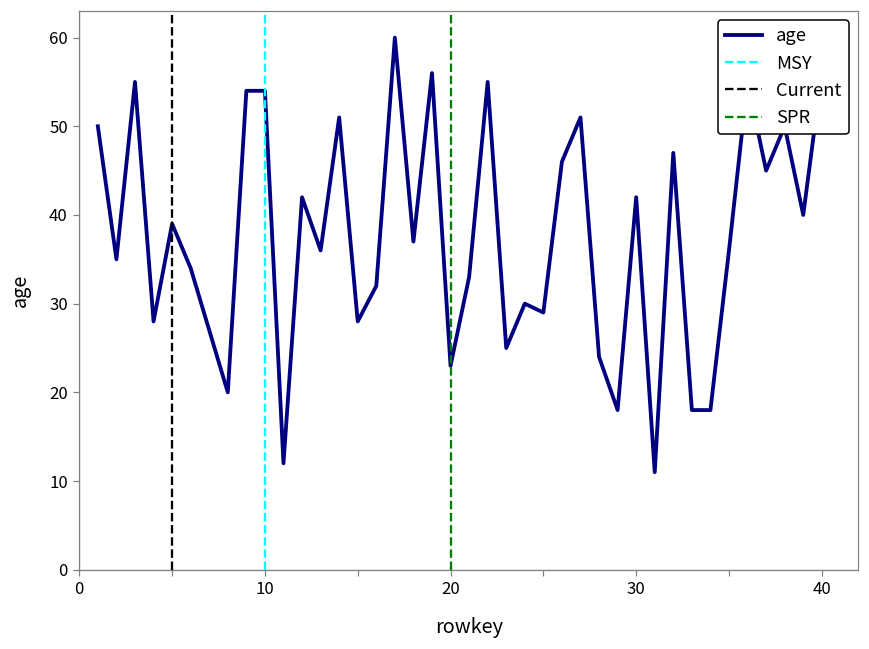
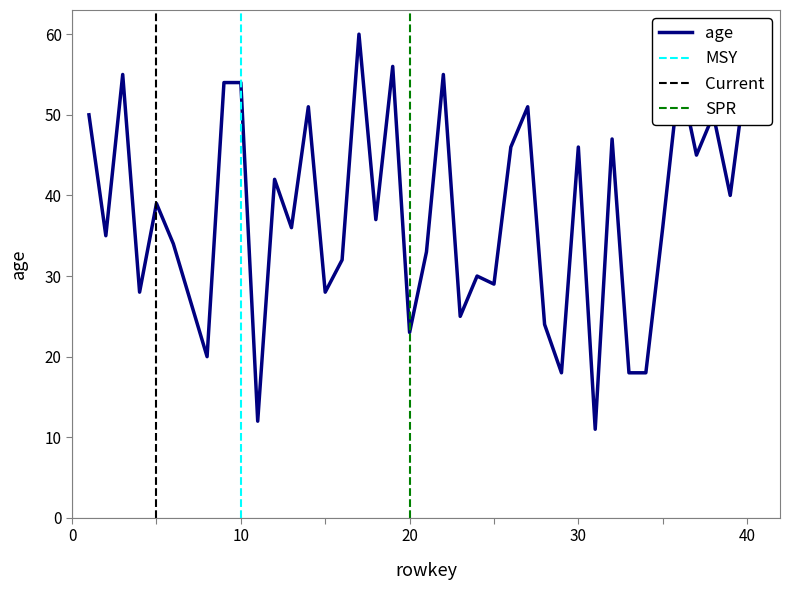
30: 42 -> 46
